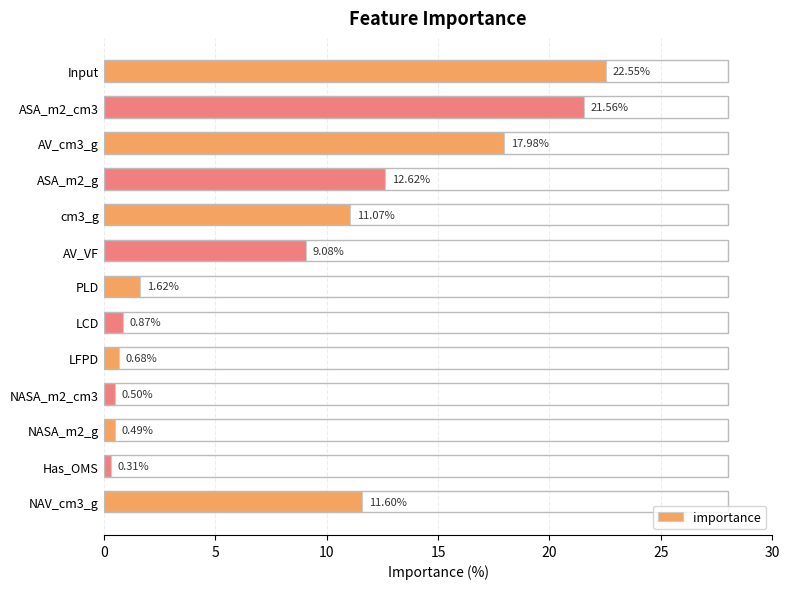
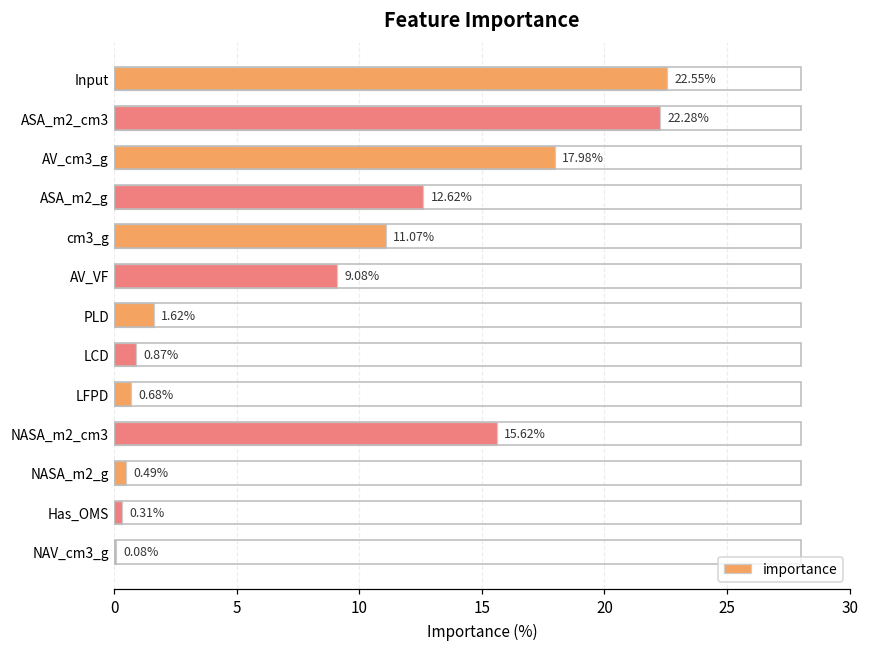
ASA_m2_cm3: 21.56% -> 22.28%
NASA_m2_cm3: 0.50% -> 15.62%
NAV_cm3_g: 11.60% -> 0.08%
